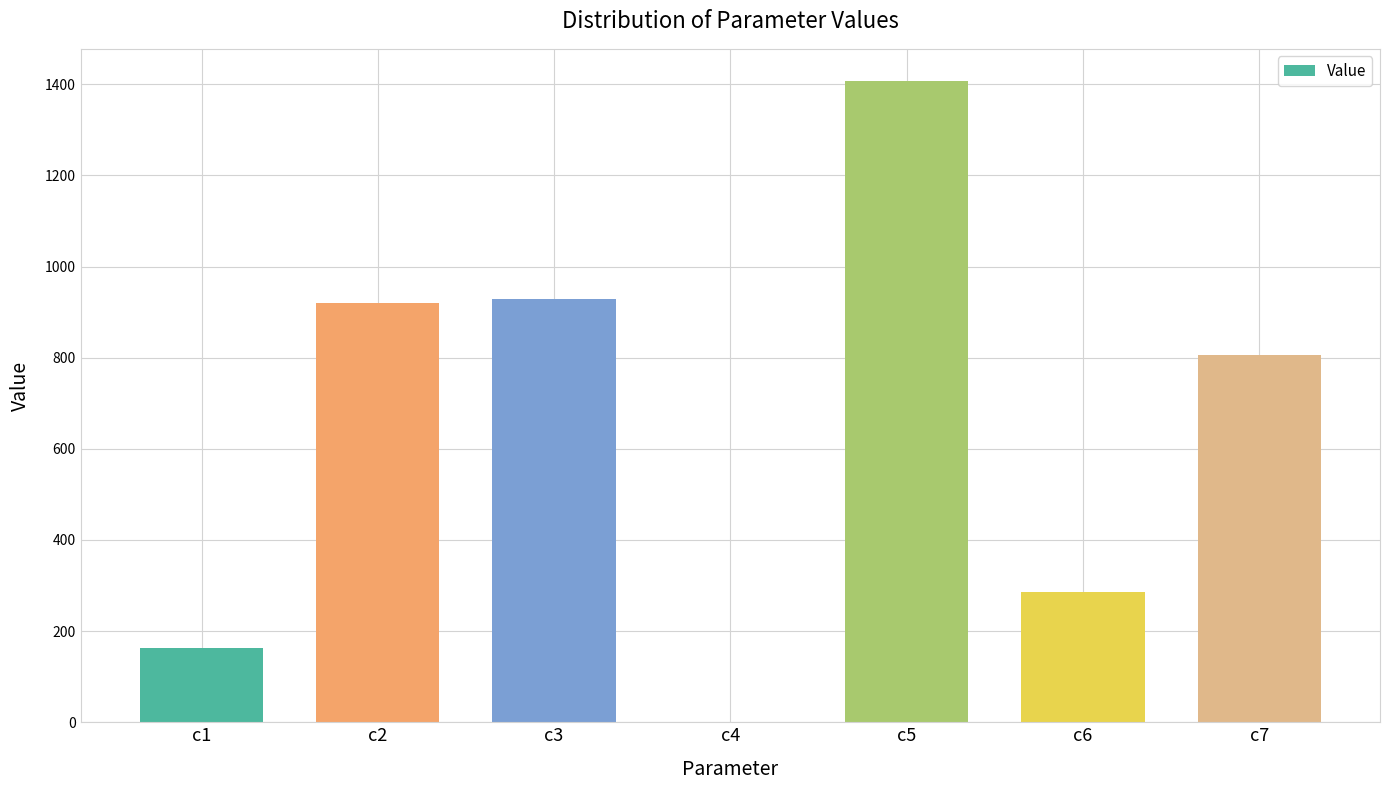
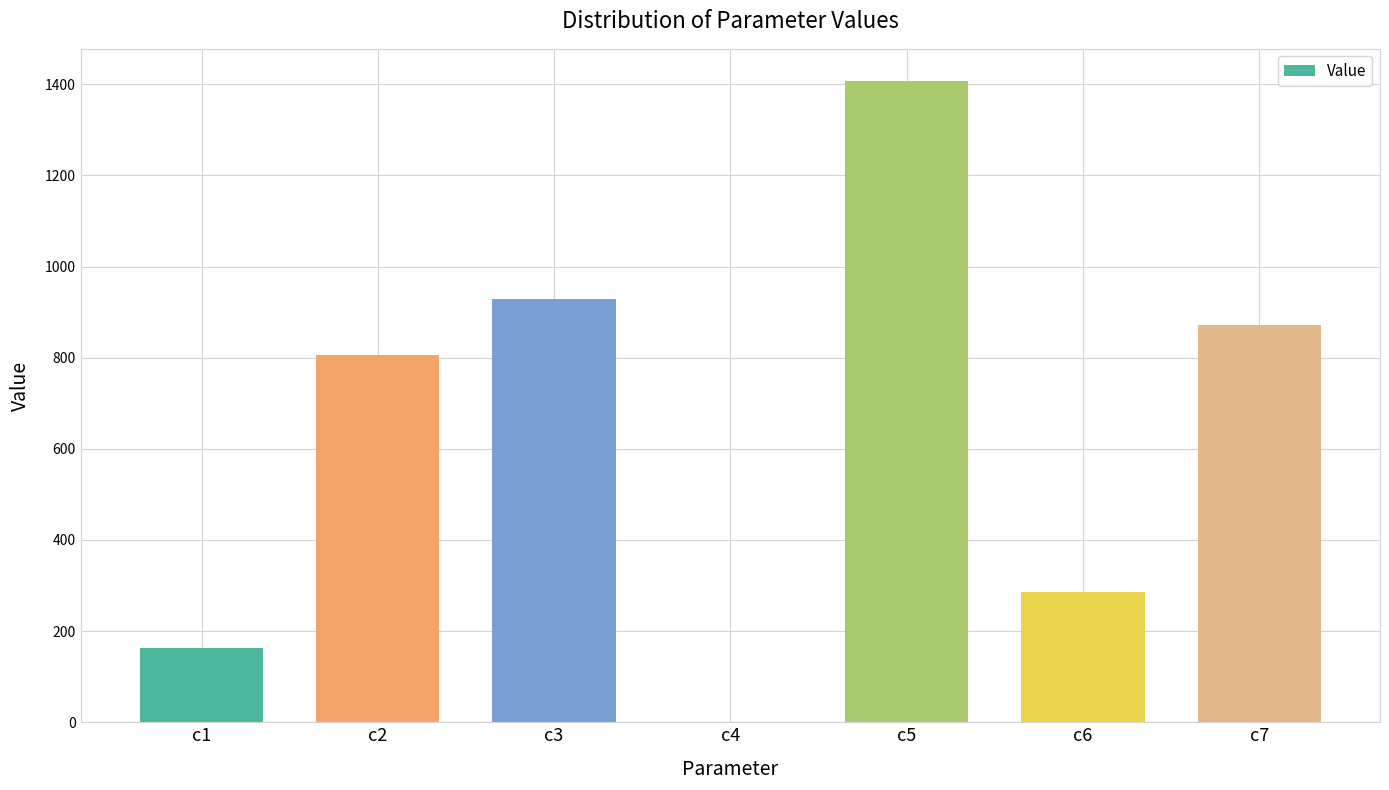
c2: 920 -> 810
c7: 800 -> 870
